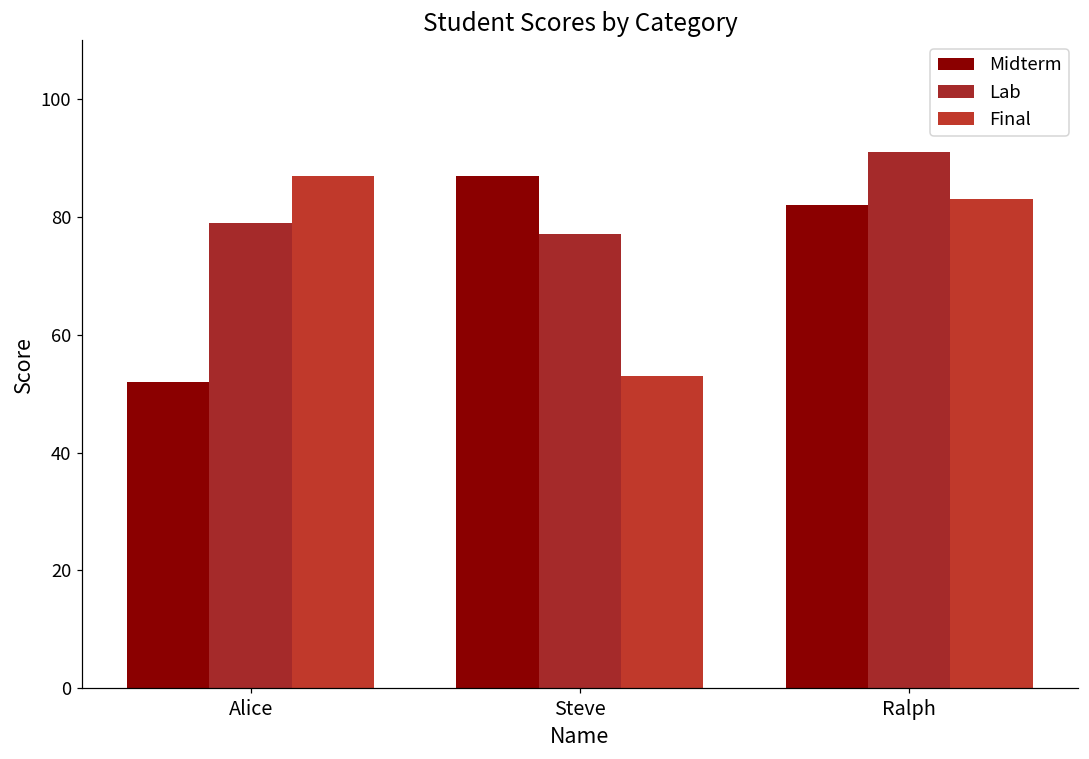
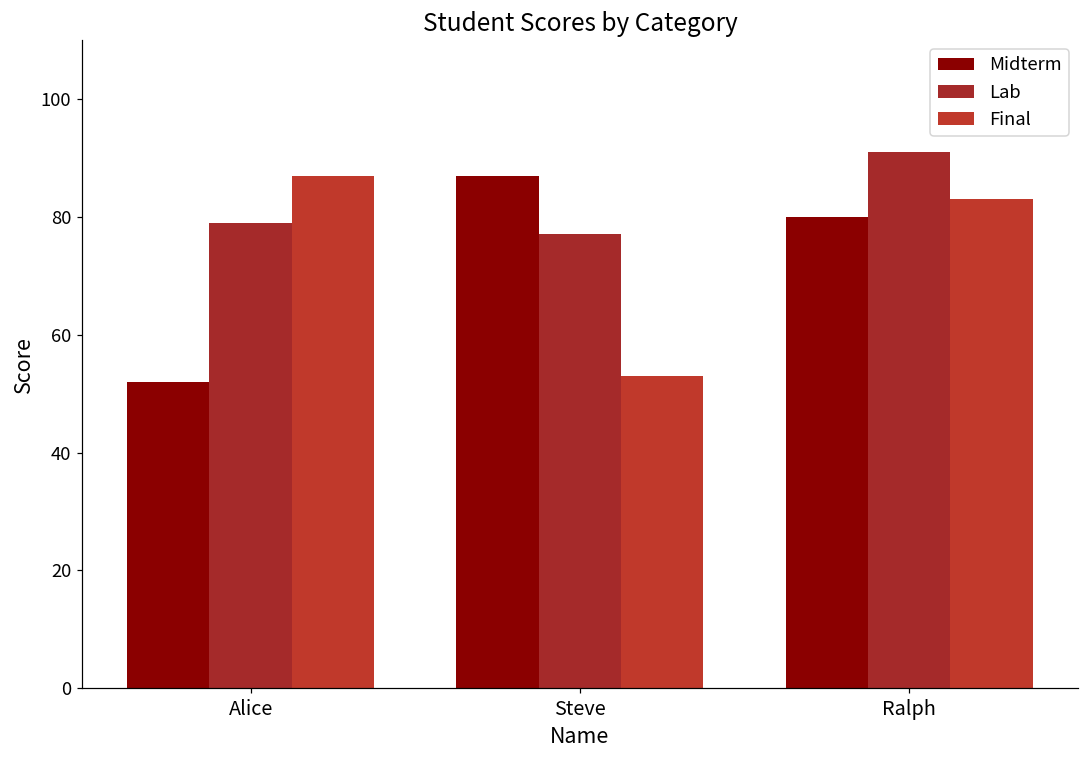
Midterm, Ralph: 82 -> 80
